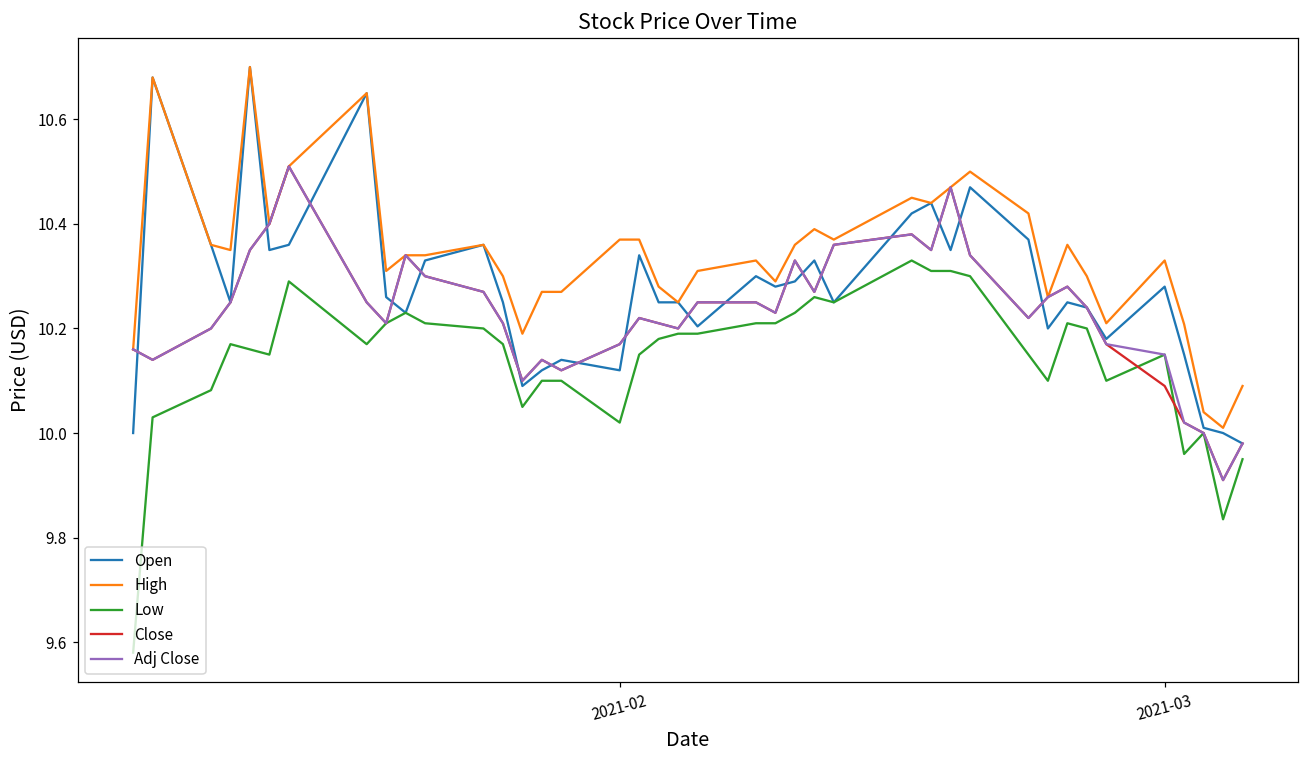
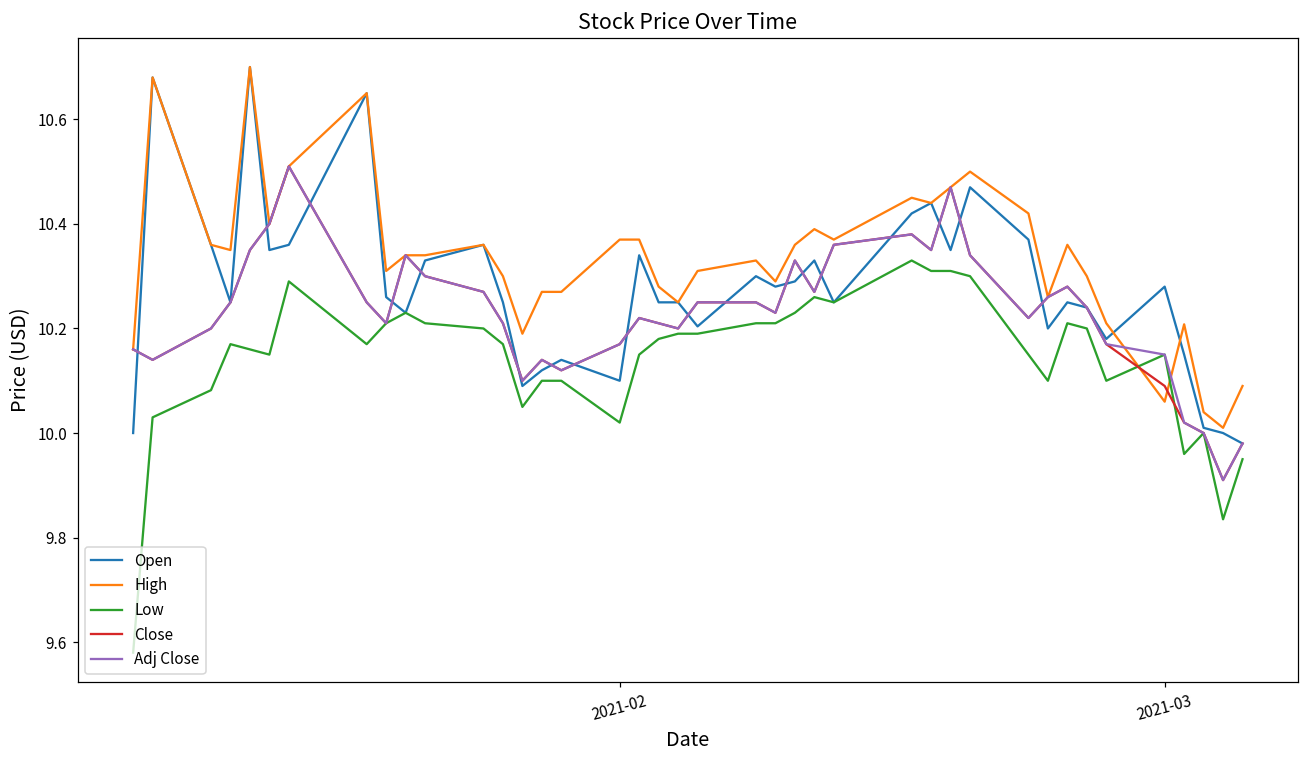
Open, 2021-02: 10.12 -> 10.10
High, 2021-03: 10.33 -> 10.06
